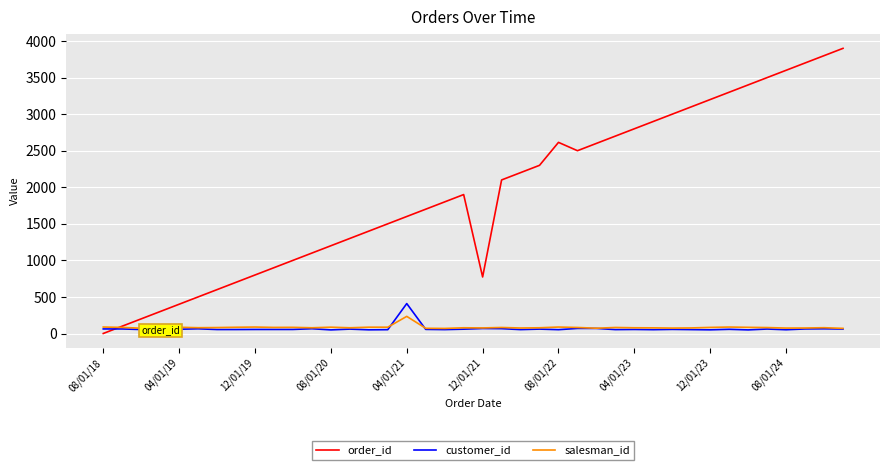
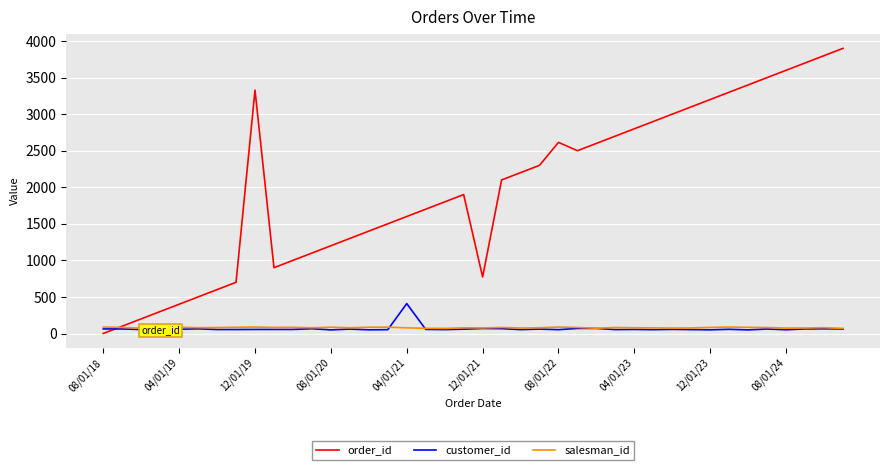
order_id, 12/01/19: 800 -> 3300
salesman_id, 04/01/21: 200 -> 100
